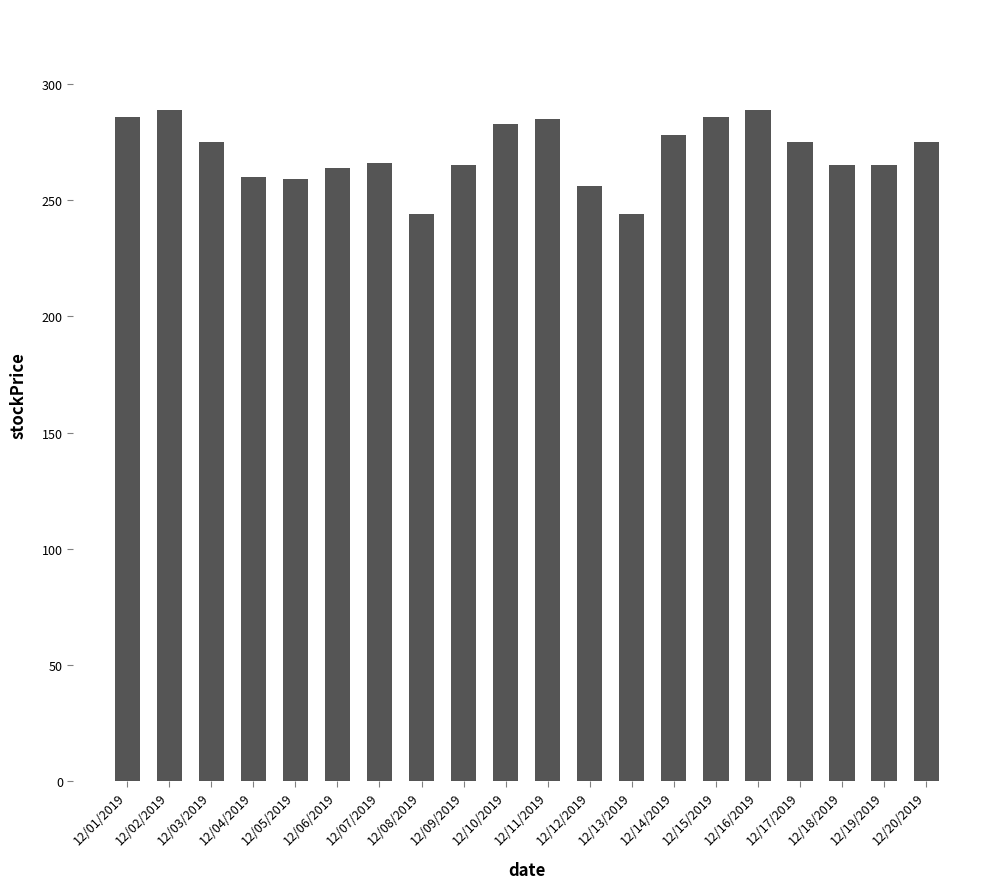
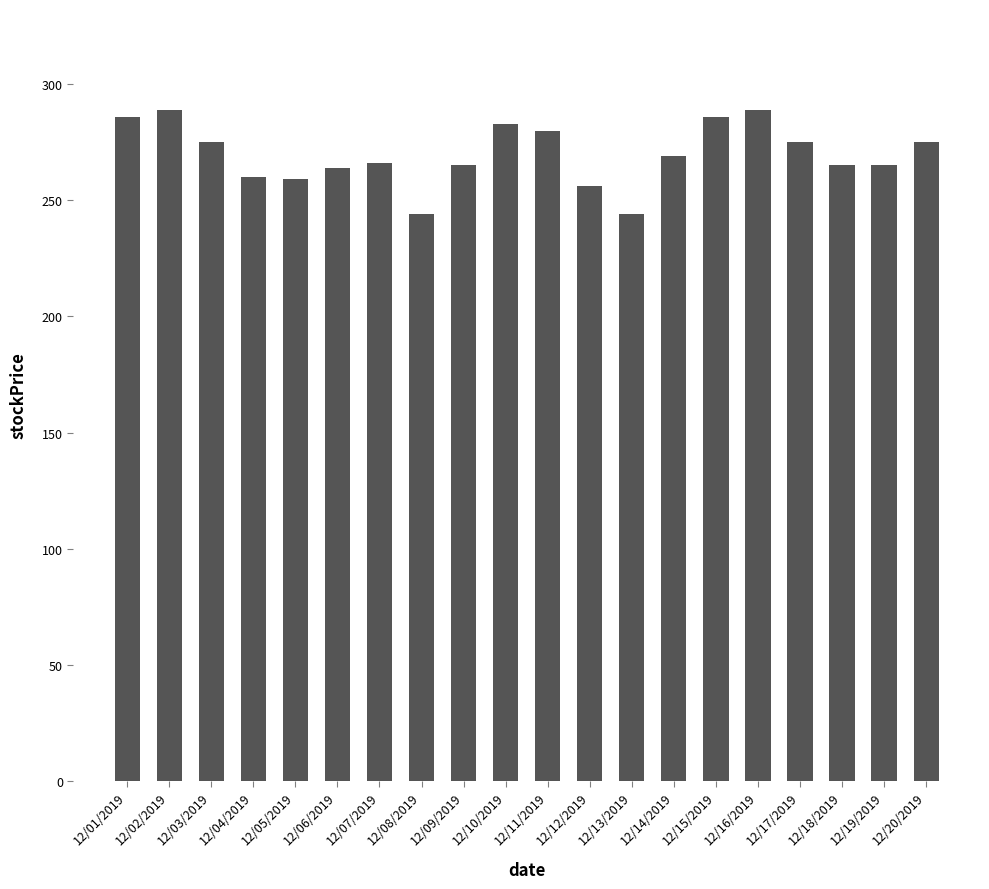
12/11/2019: 285 -> 280
12/14/2019: 278 -> 269
